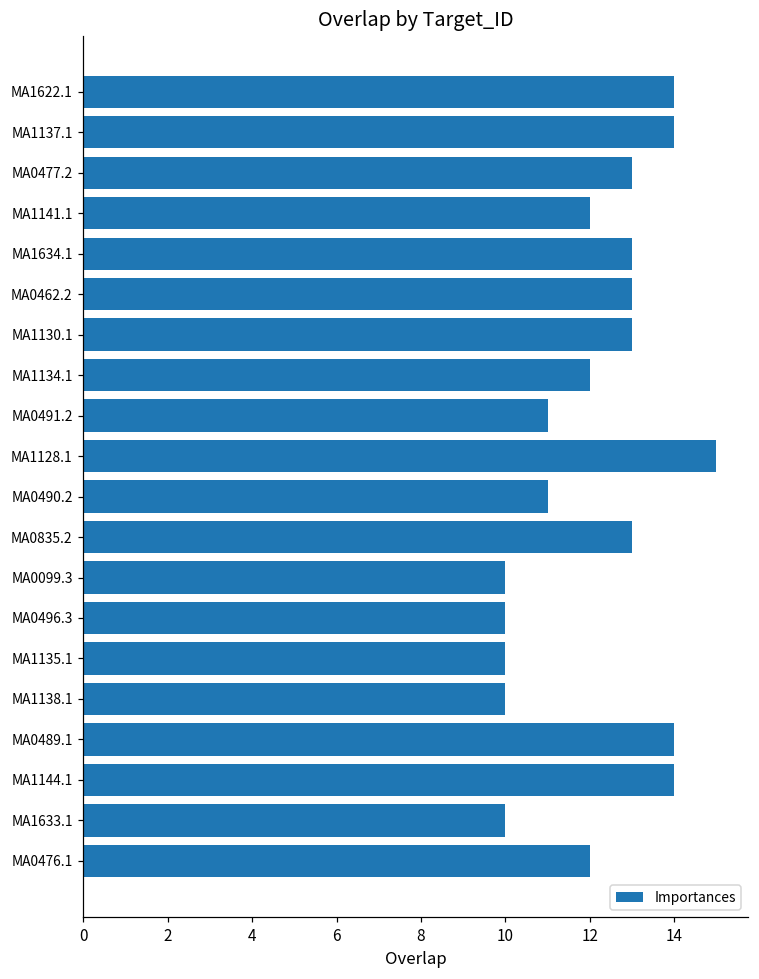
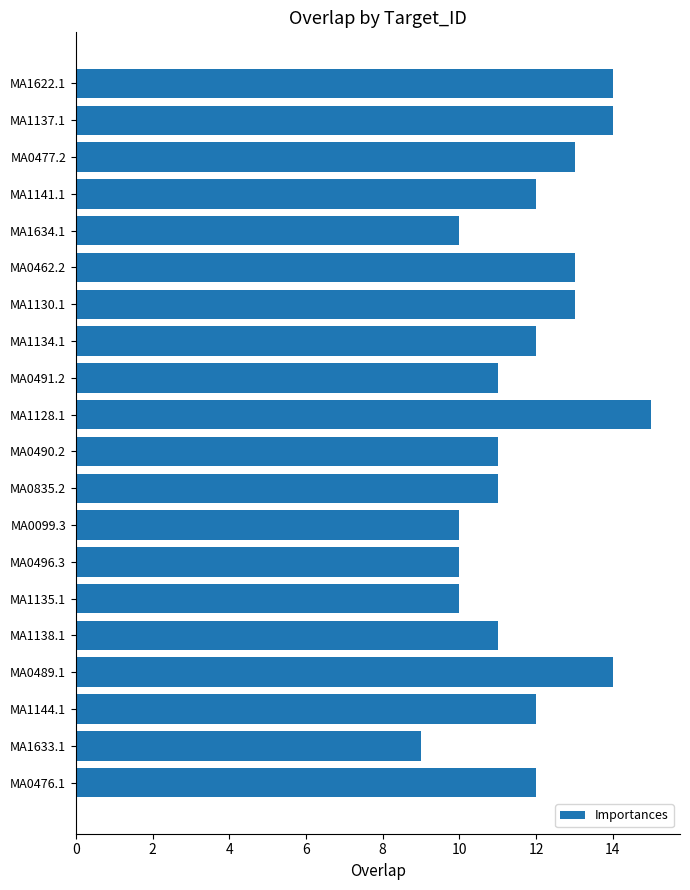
MA1634.1: 13 -> 10
MA0835.2: 13 -> 11
MA1138.1: 10 -> 11
MA1144.1: 14 -> 12
MA1633.1: 10 -> 9
